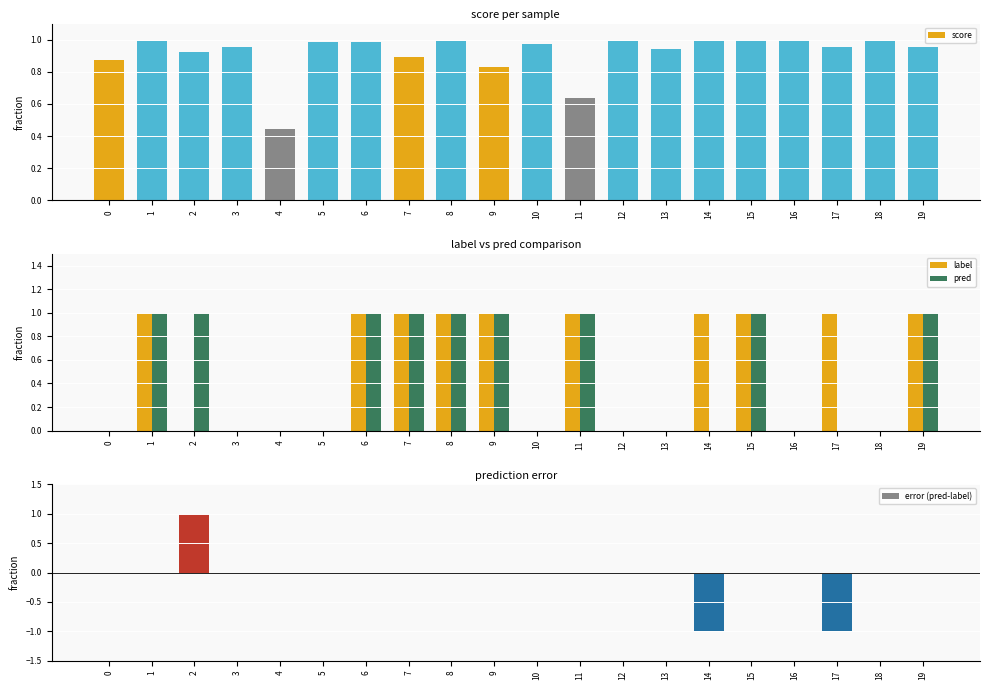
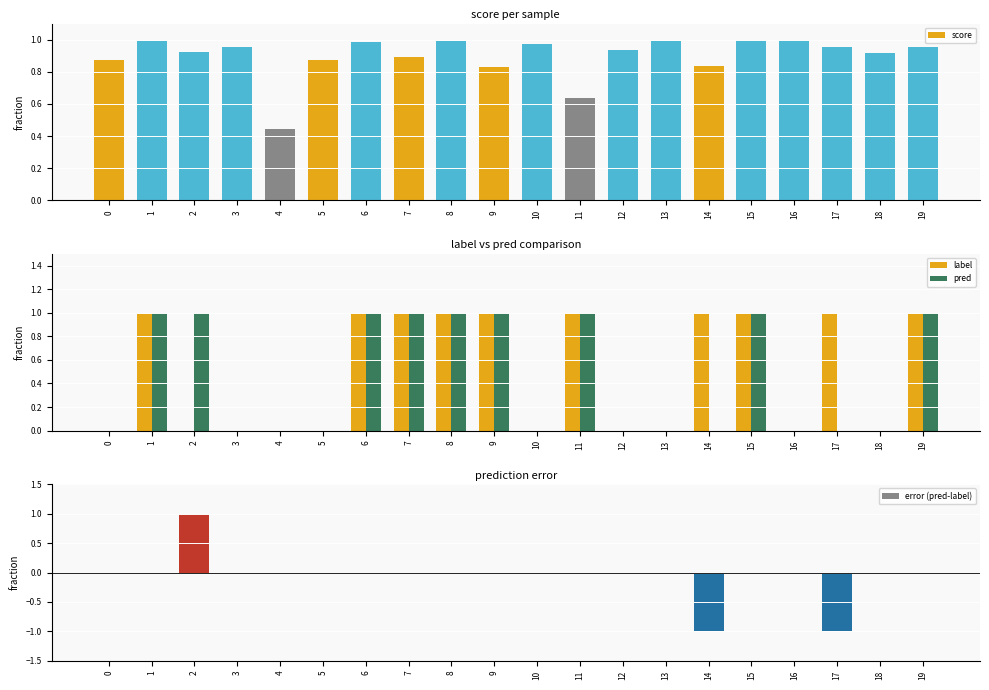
score per sample, 5: 0.98 -> 0.87
score per sample, 12: 0.99 -> 0.94
score per sample, 13: 0.94 -> 0.99
score per sample, 14: 0.99 -> 0.84
score per sample, 18: 0.99 -> 0.92
